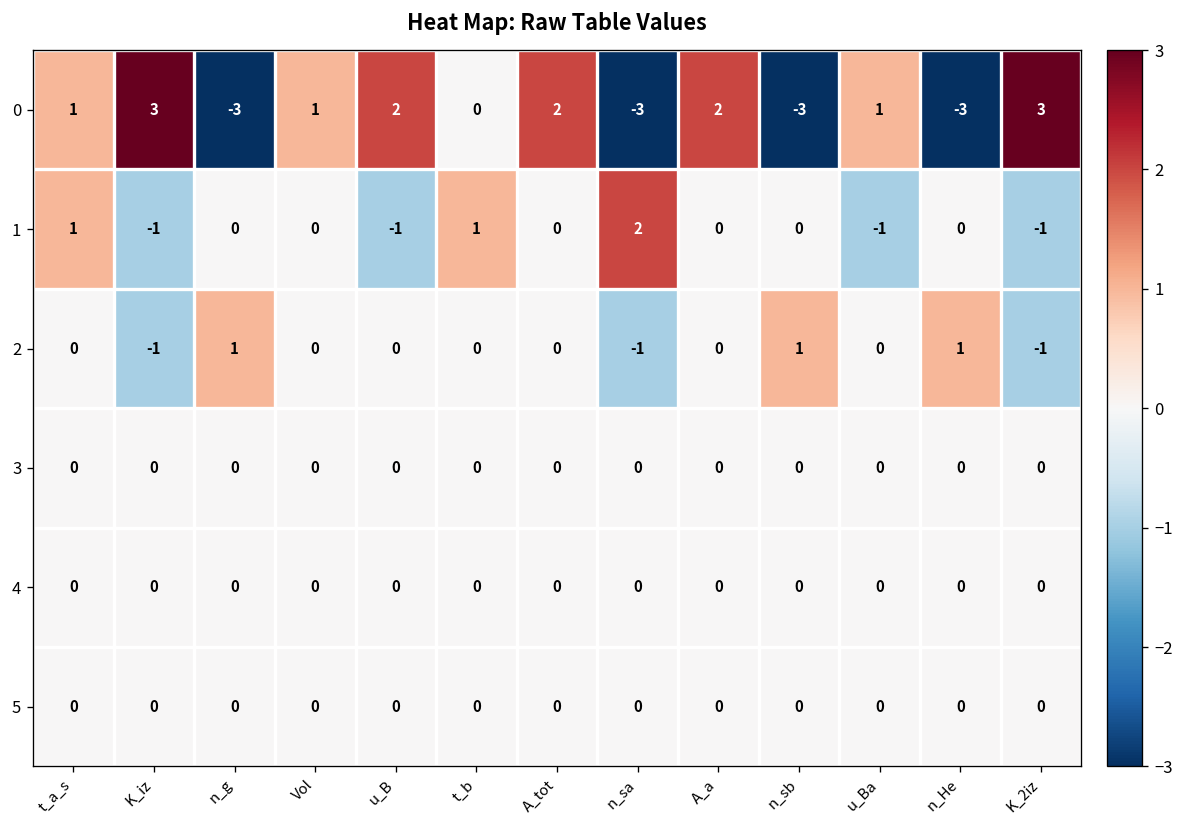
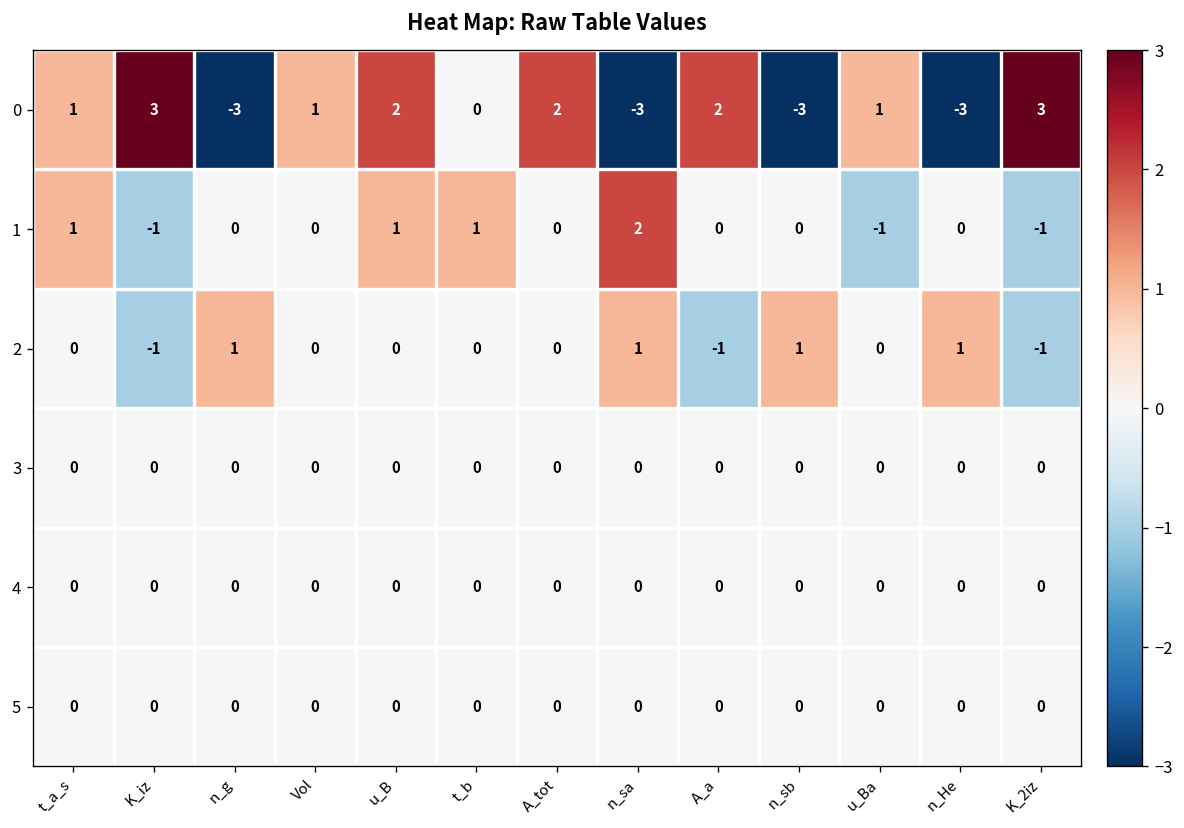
1, u_B: -1 -> 1
2, n_sa: -1 -> 1
2, A_a: 0 -> -1
